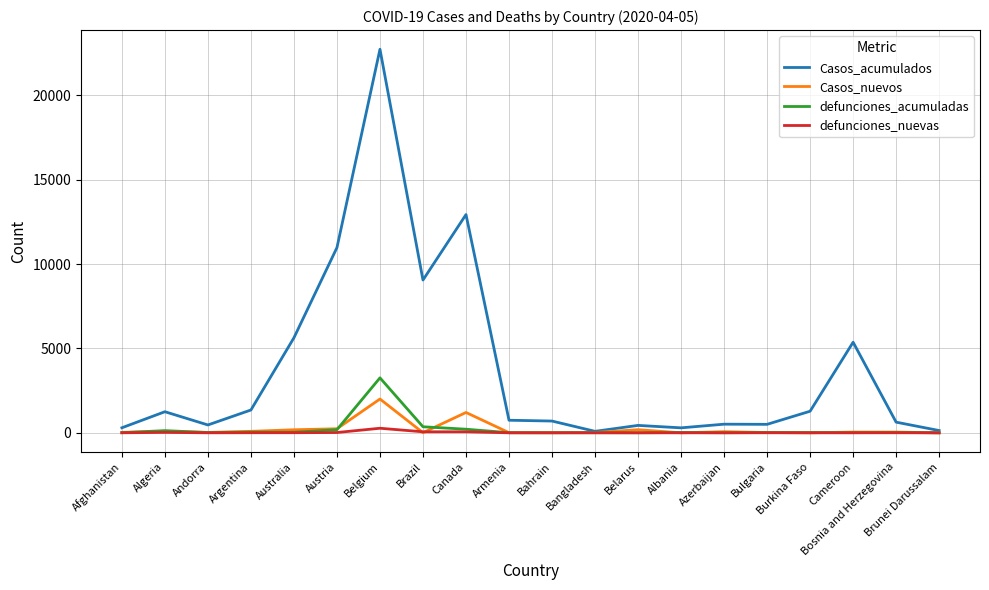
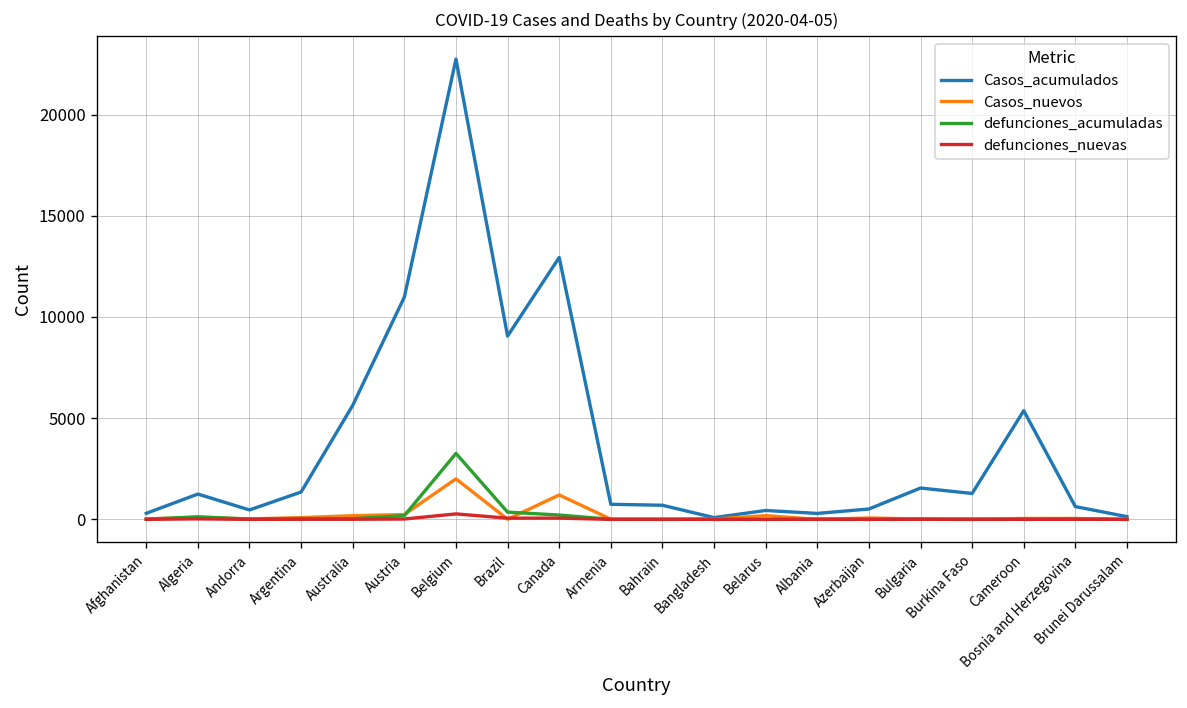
Casos_acumulados, Bulgaria: 500 -> 1500
